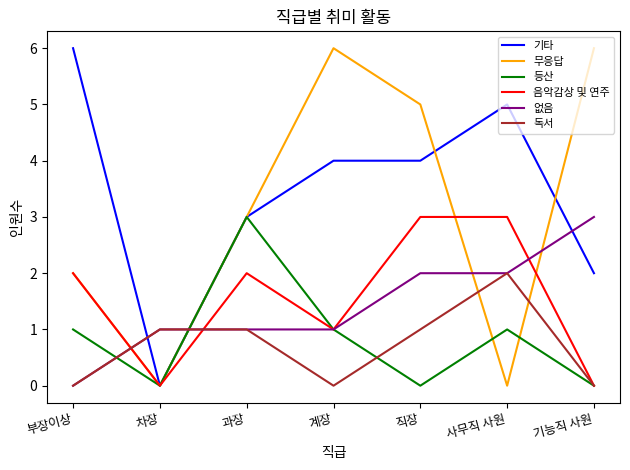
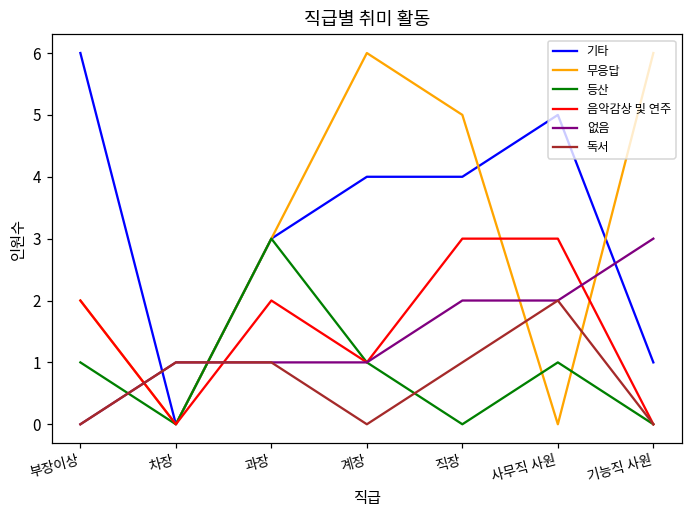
기타, 기능직 사원: 2 -> 1
